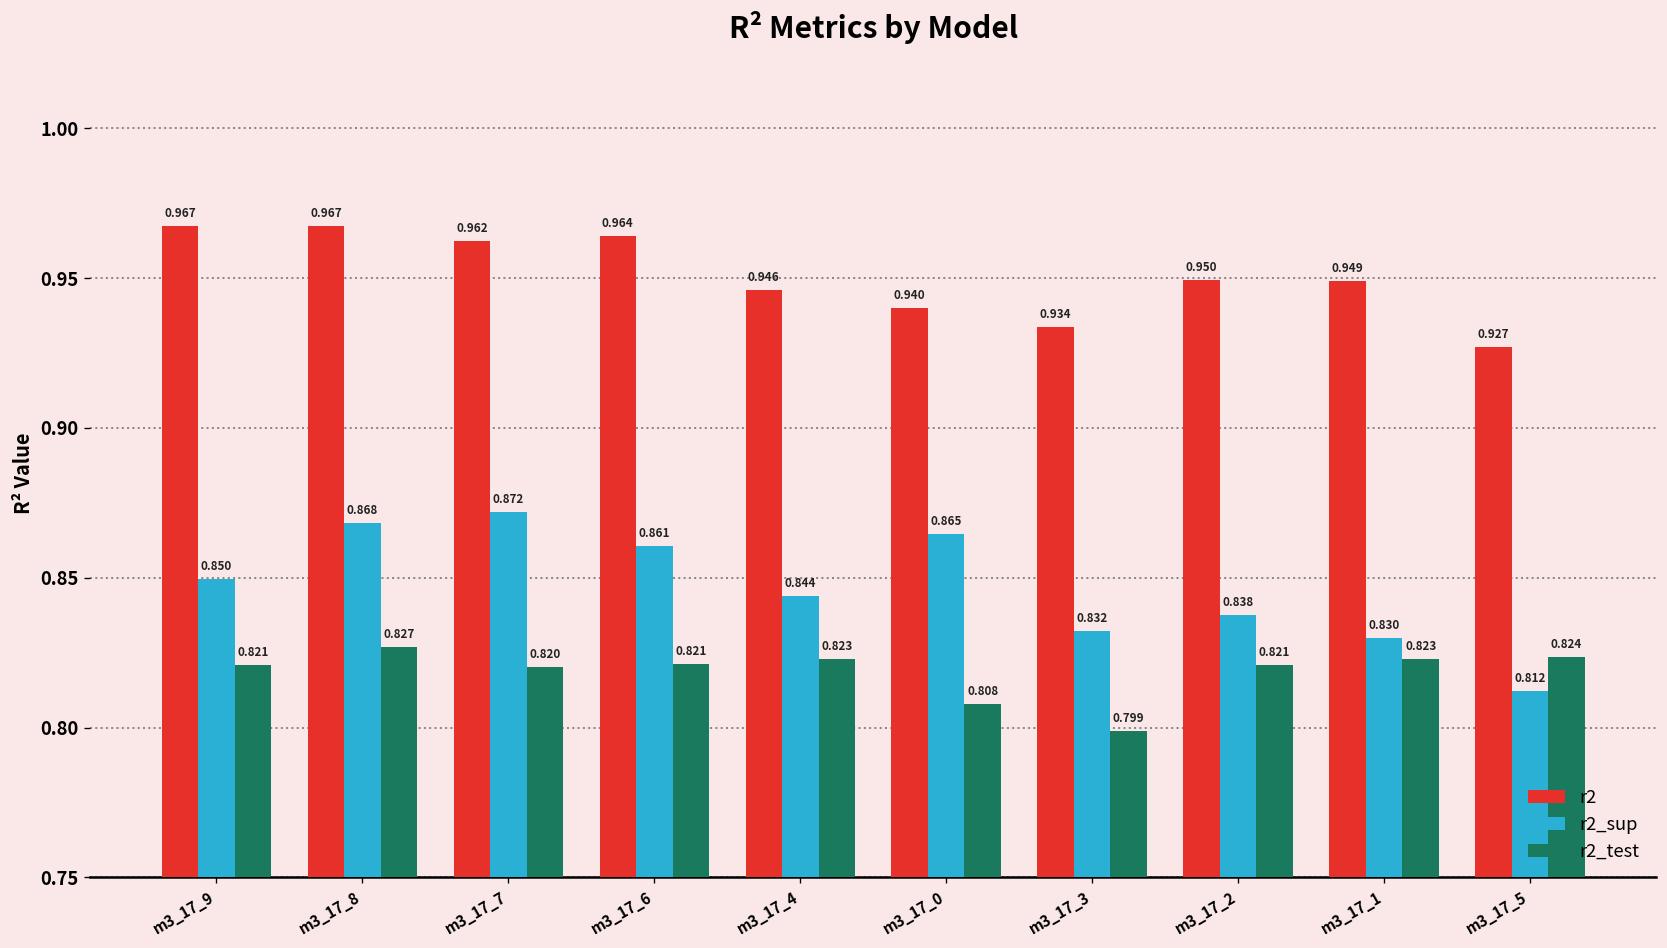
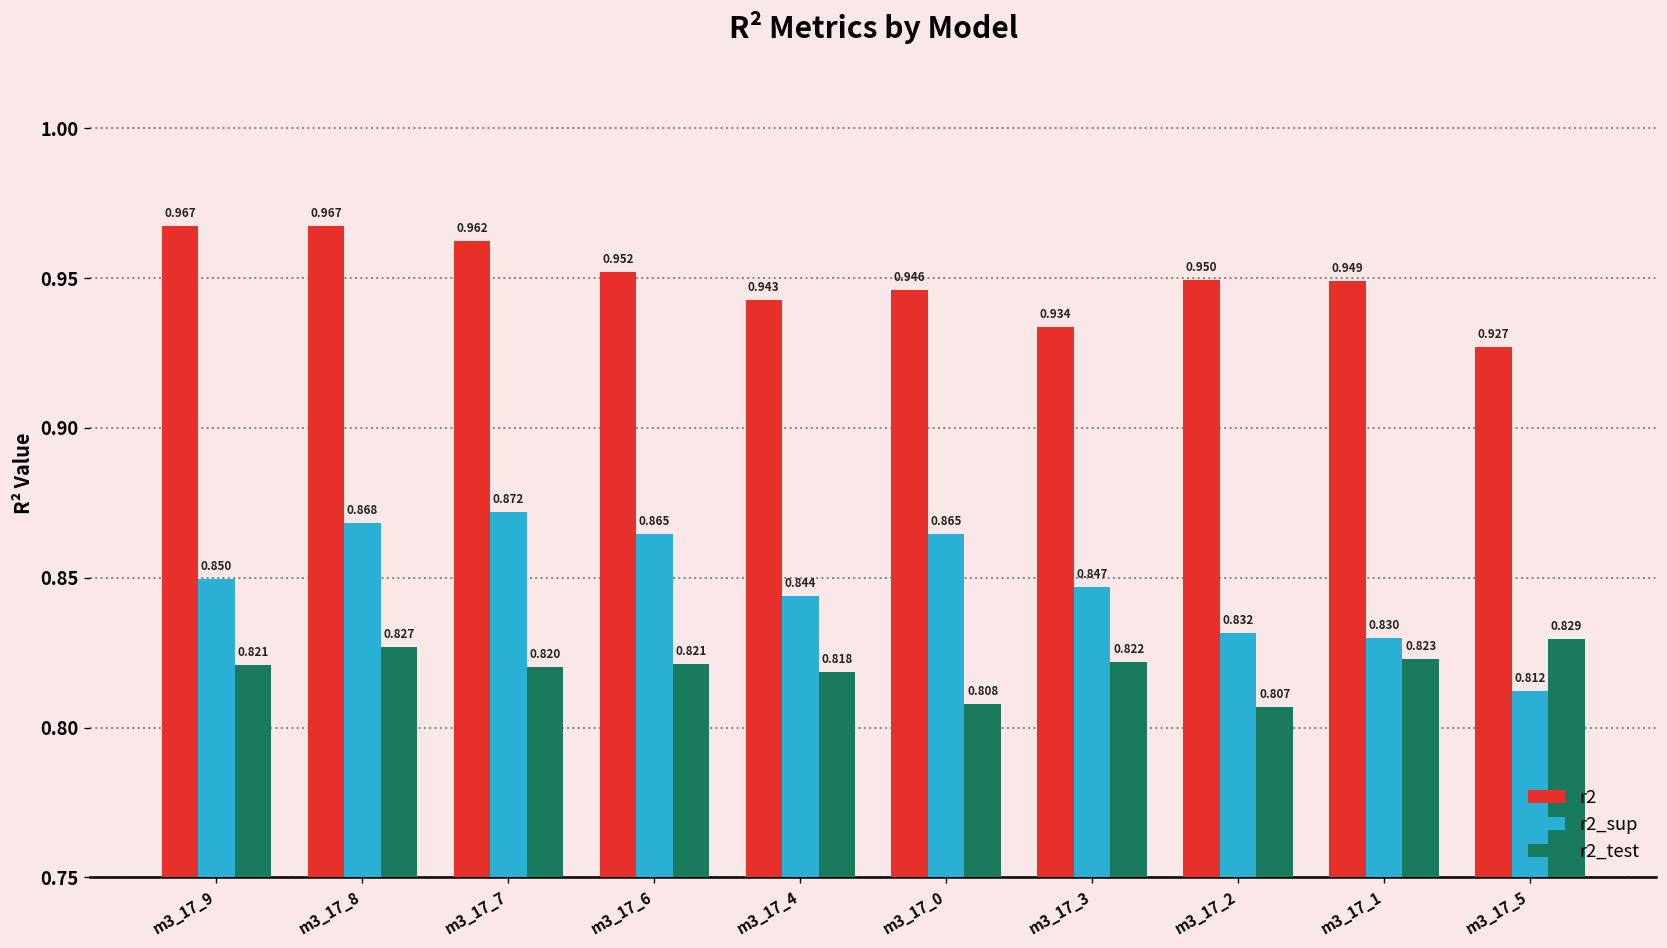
r2, m3_17_6: 0.964 -> 0.952
r2_sup, m3_17_6: 0.861 -> 0.865
r2, m3_17_4: 0.946 -> 0.943
r2_test, m3_17_4: 0.823 -> 0.818
r2, m3_17_0: 0.940 -> 0.946
r2_sup, m3_17_3: 0.832 -> 0.847
r2_test, m3_17_3: 0.799 -> 0.822
r2_sup, m3_17_2: 0.838 -> 0.832
r2_test, m3_17_2: 0.821 -> 0.807
r2_test, m3_17_5: 0.824 -> 0.829
